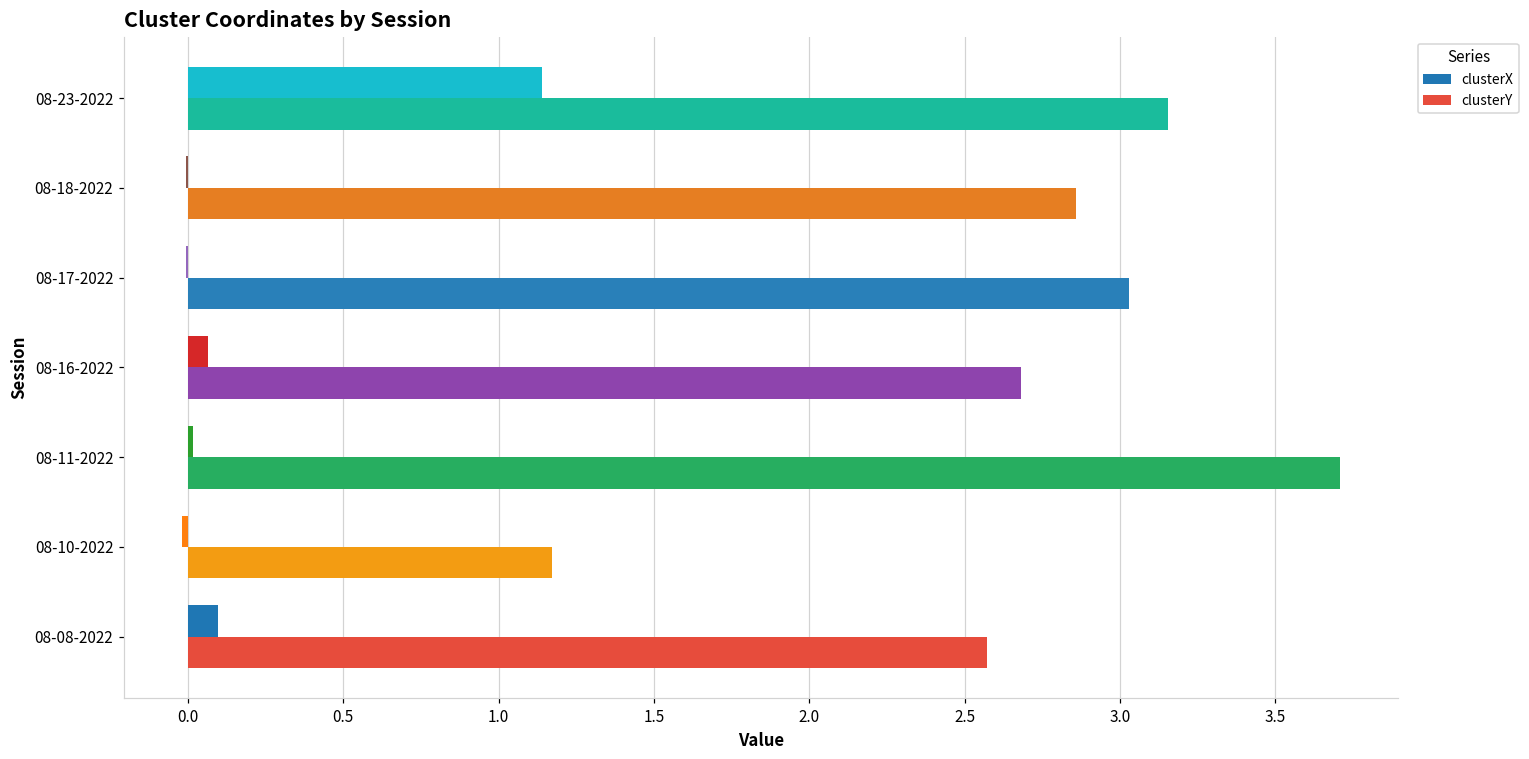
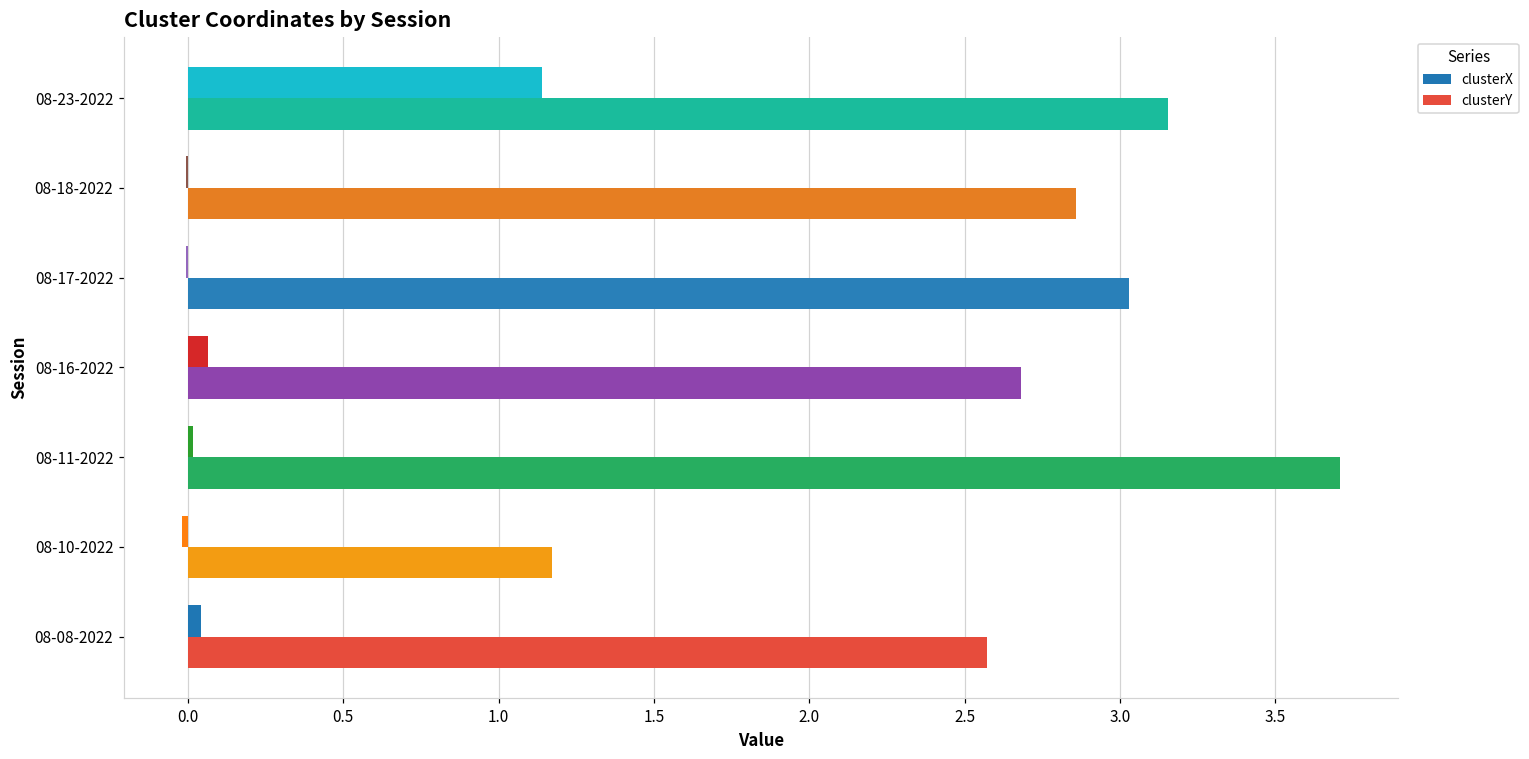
clusterX, 08-08-2022: 0.10 -> 0.04
